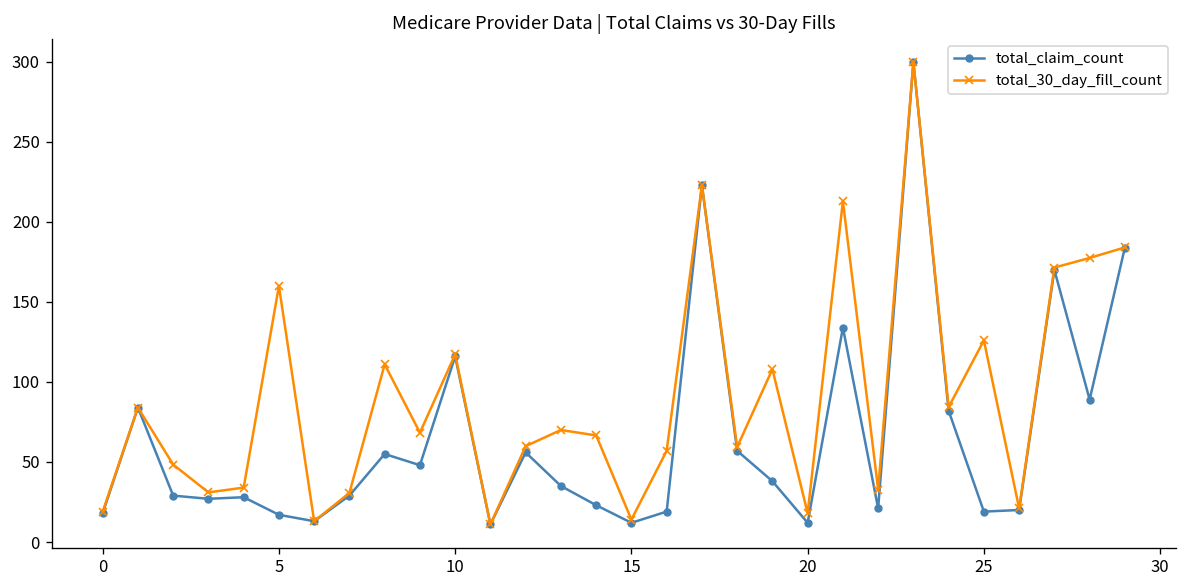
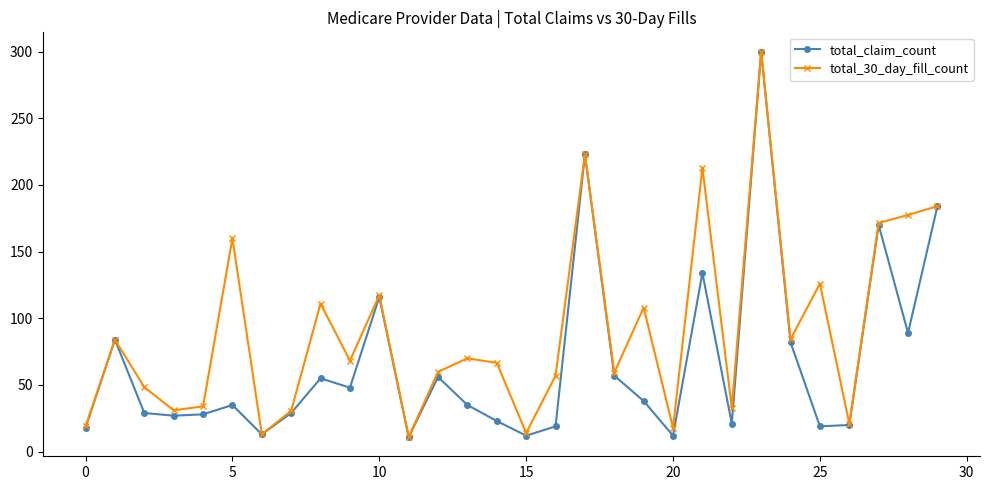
total_claim_count, 5: 17 -> 35
